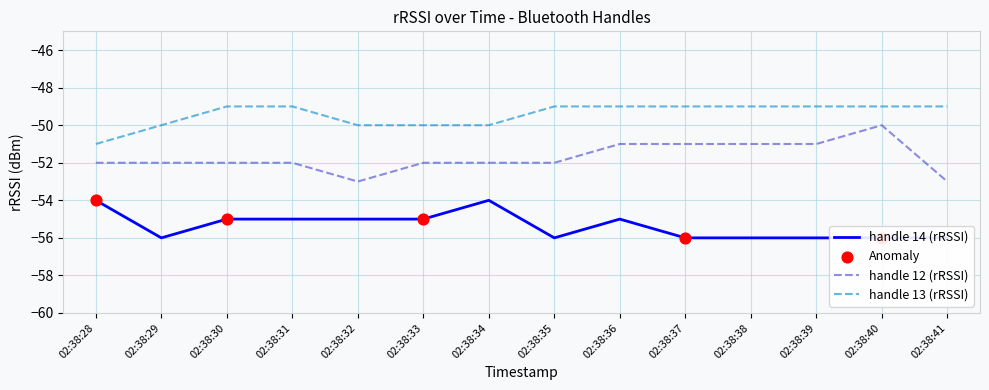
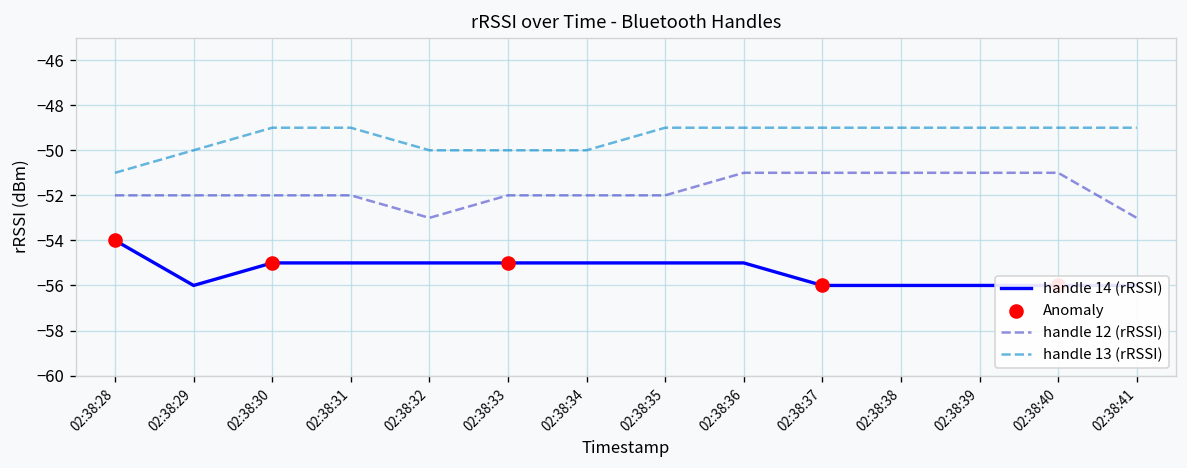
handle 14 (rRSSI), 02:38:34: -54 -> -55
handle 14 (rRSSI), 02:38:35: -56 -> -55
handle 12 (rRSSI), 02:38:40: -50 -> -51
